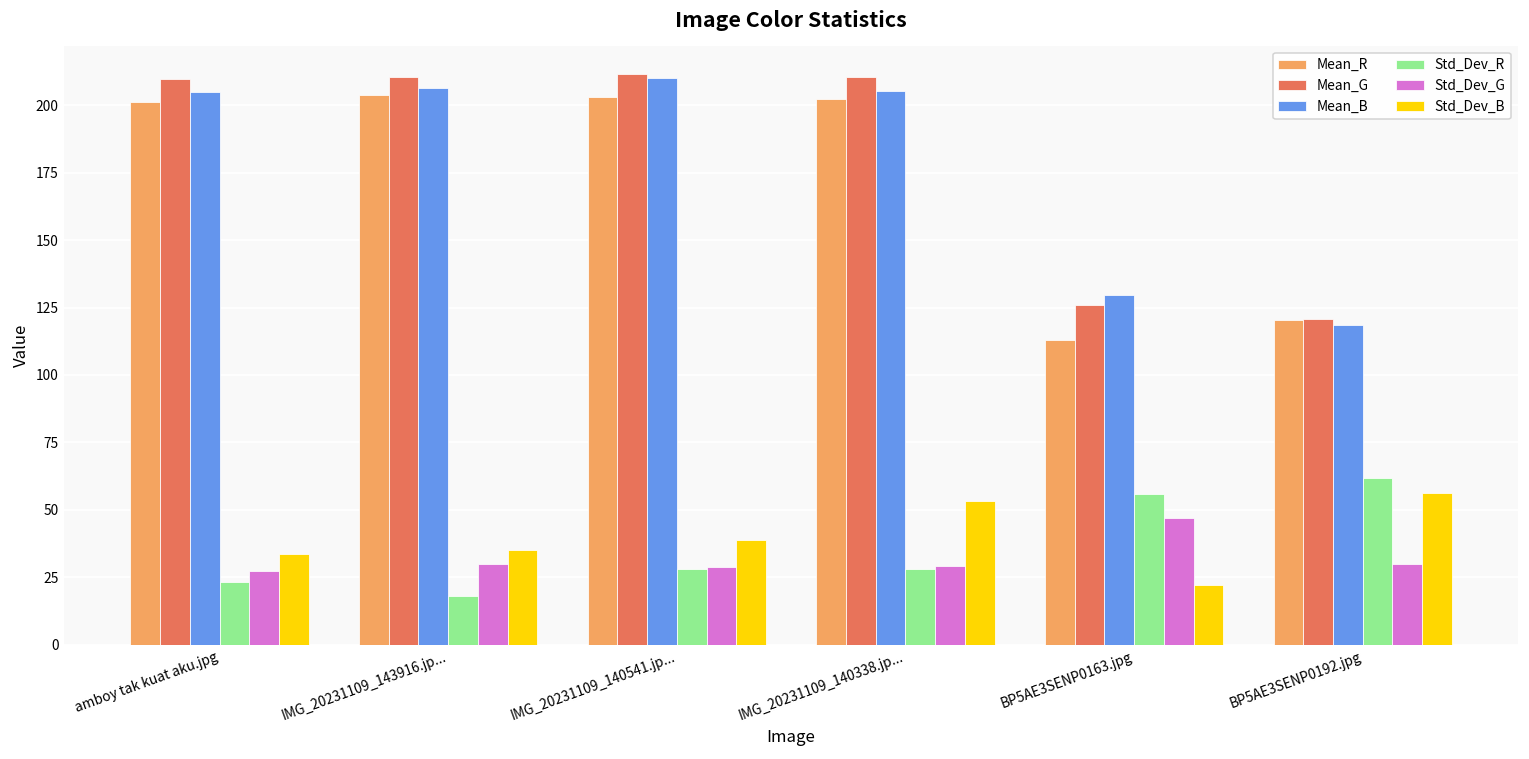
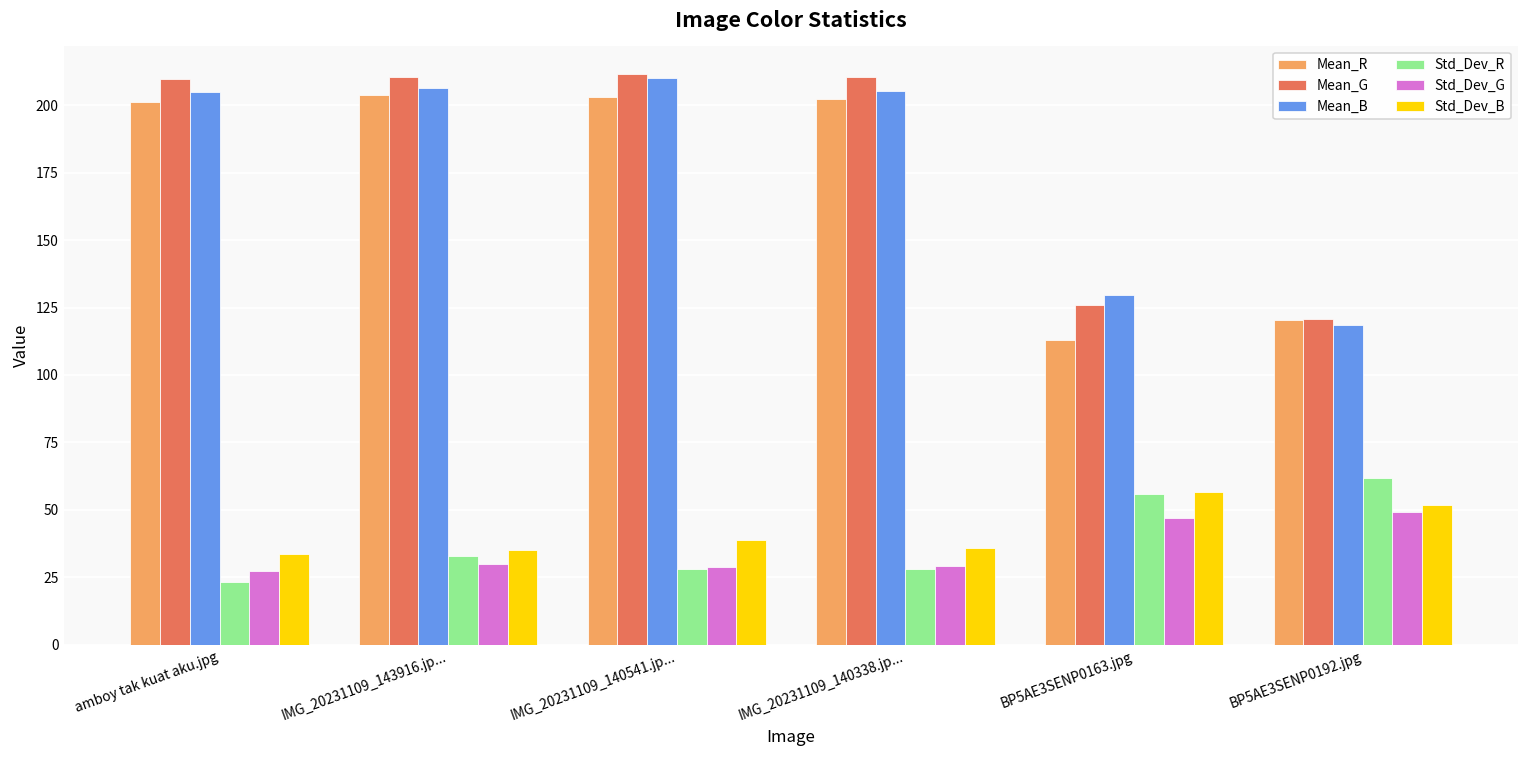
Std_Dev_R, IMG_20231109_143916.jp...: 18 -> 33
Std_Dev_B, IMG_20231109_140338.jp...: 53 -> 36
Std_Dev_B, BP5AE3SENP0163.jpg: 22 -> 56
Std_Dev_G, BP5AE3SENP0192.jpg: 30 -> 49
Std_Dev_B, BP5AE3SENP0192.jpg: 56 -> 52
